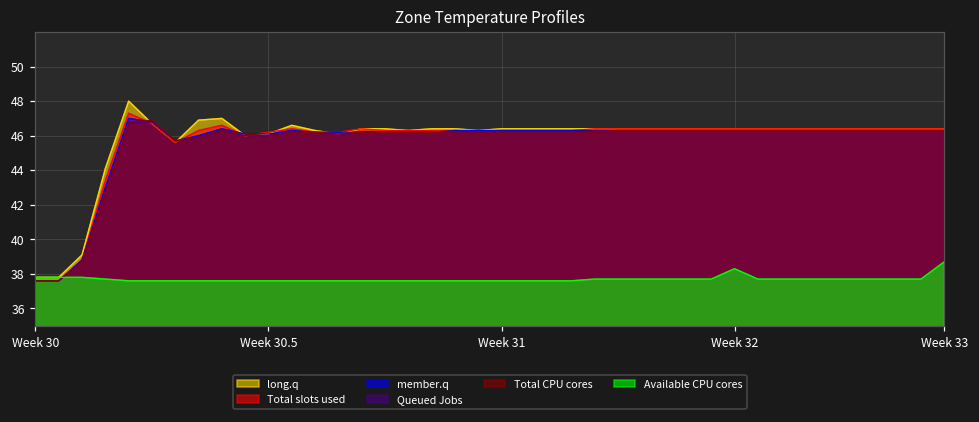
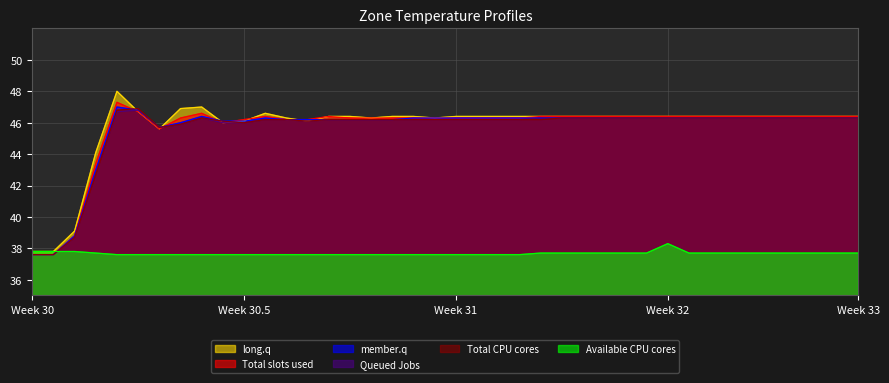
Available CPU cores, Week 33: 38.7 -> 37.7
